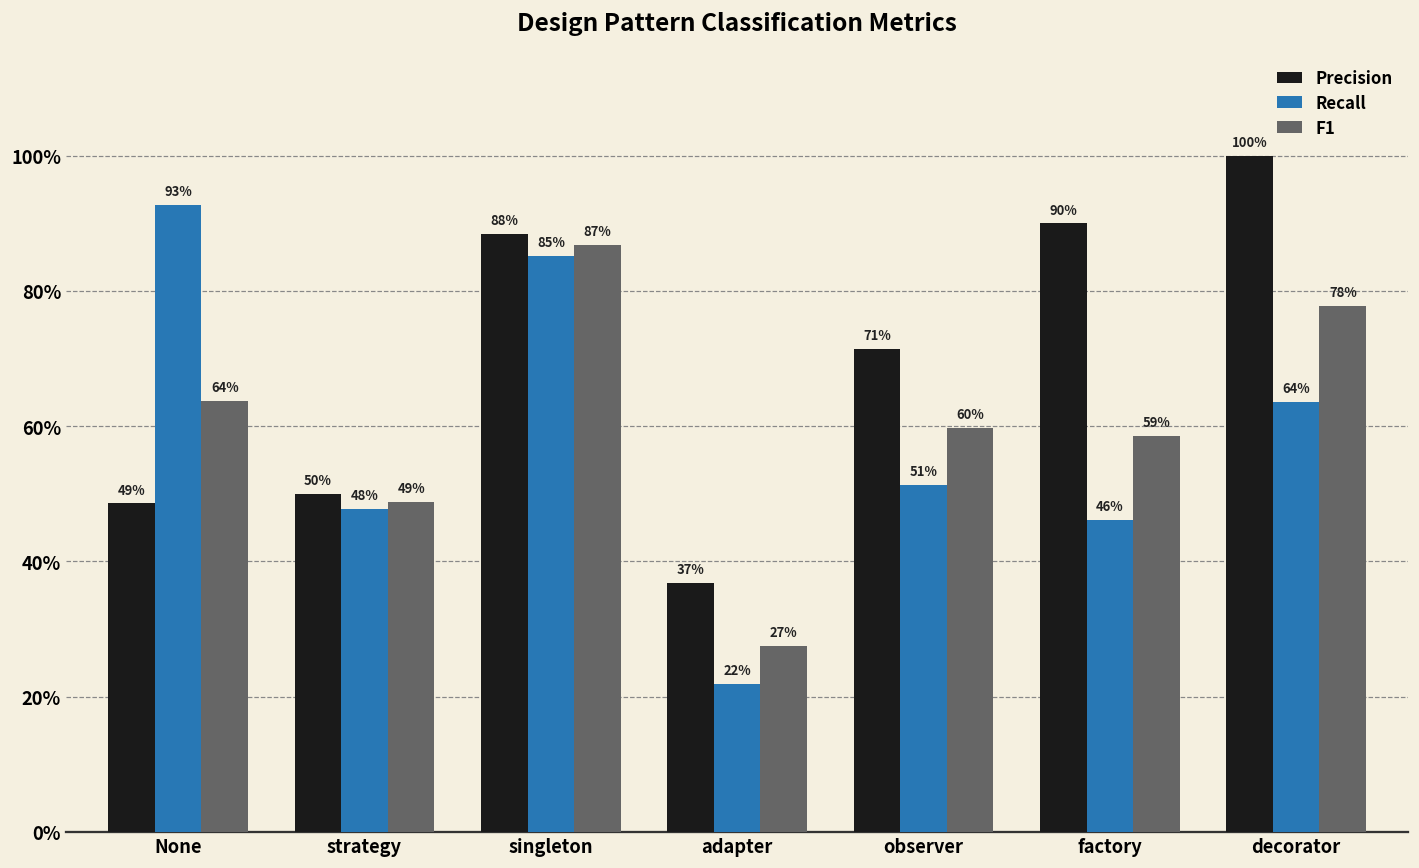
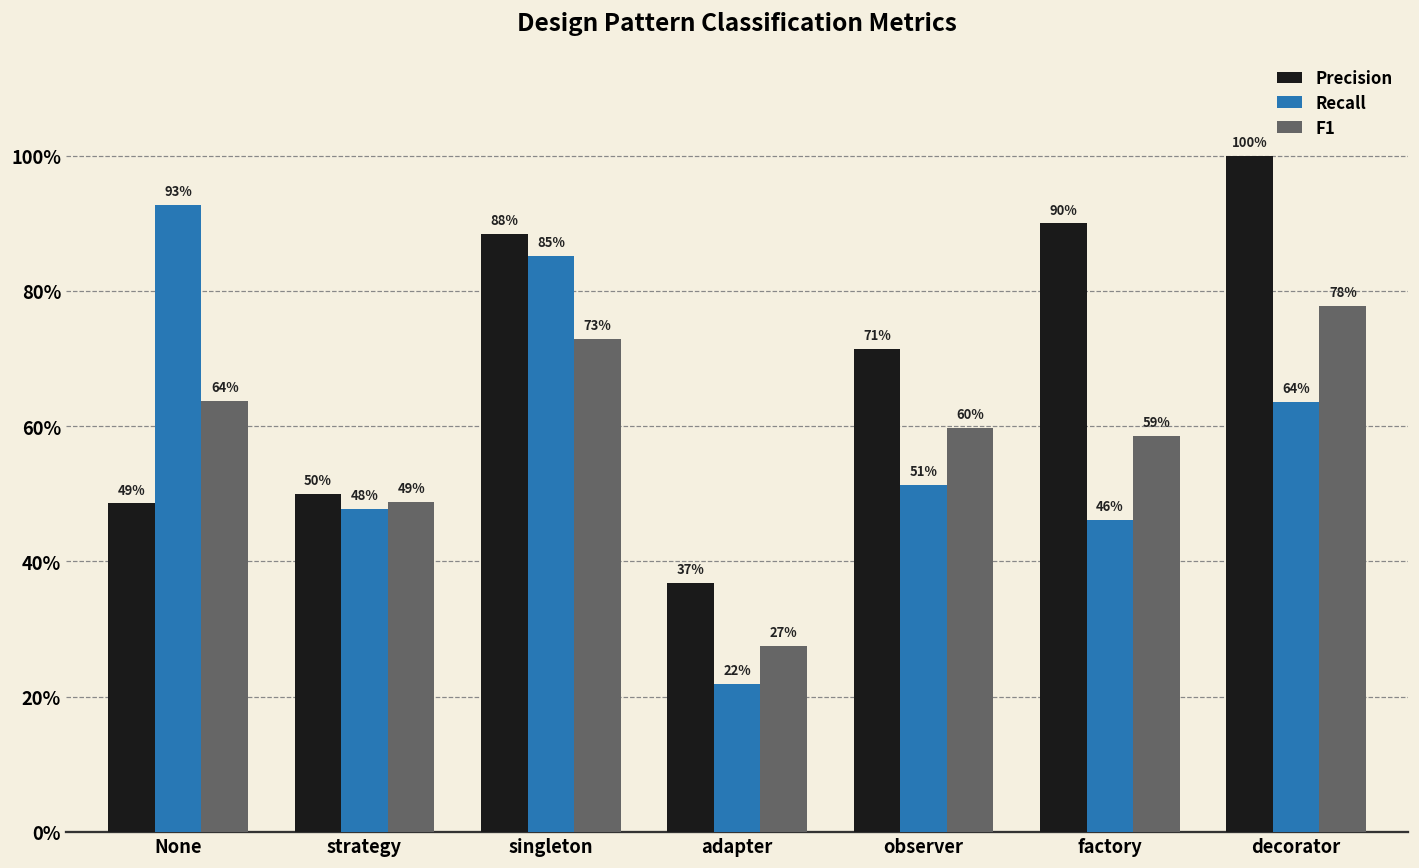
F1, singleton: 87% -> 73%
